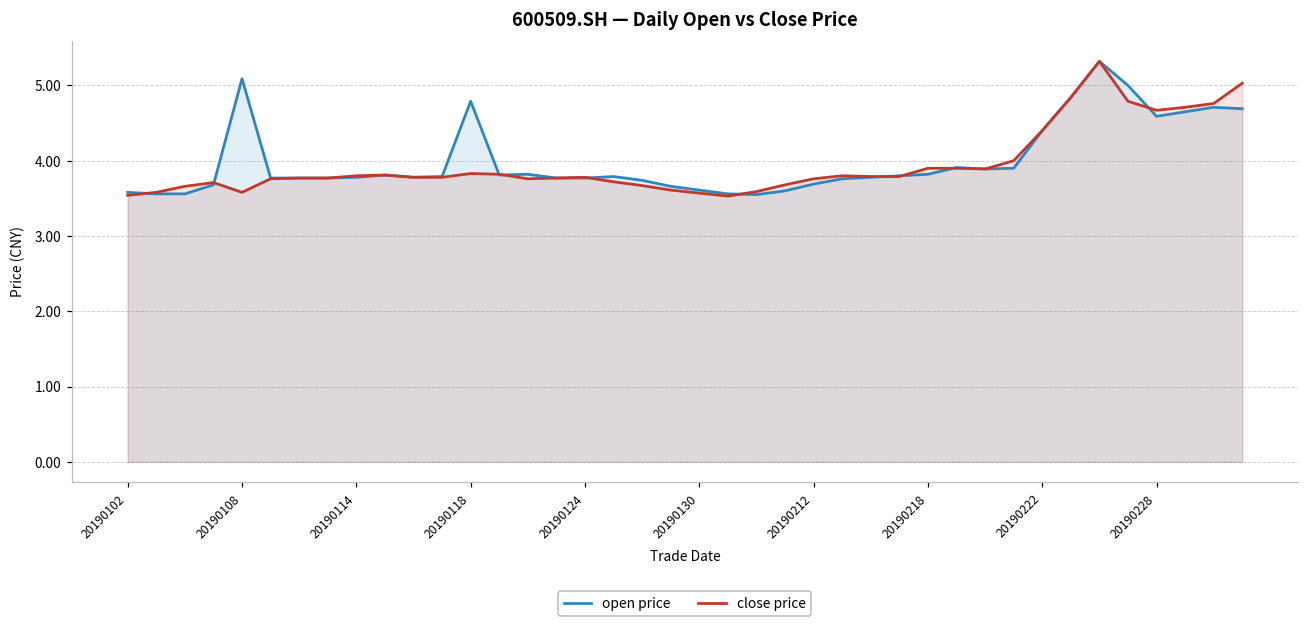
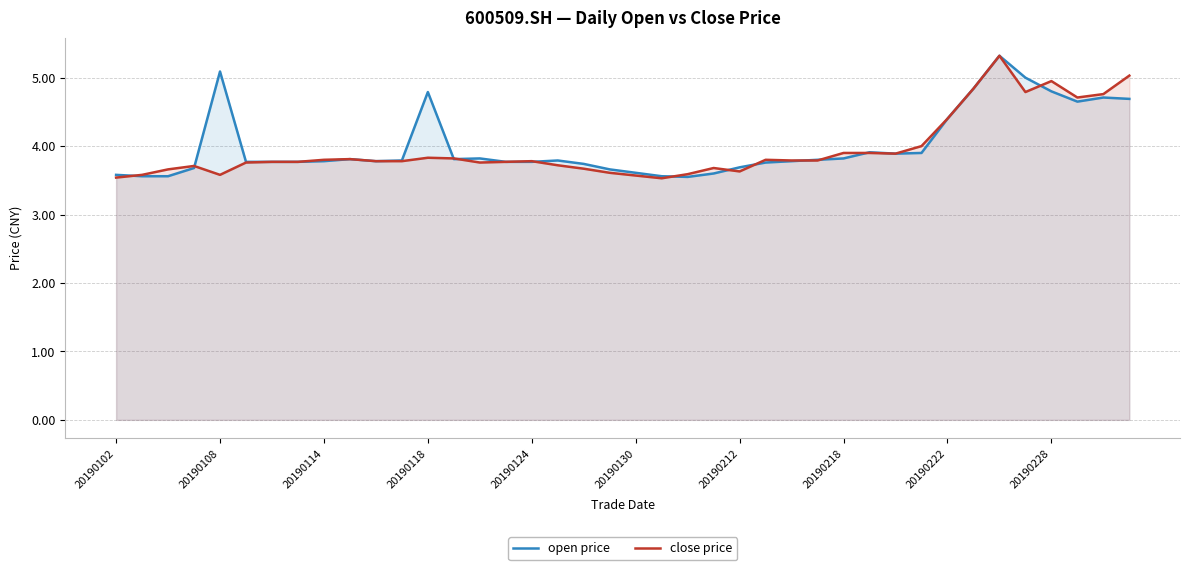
close price, 20190212: 3.8 -> 3.6
open price, 20190228: 4.6 -> 4.8
close price, 20190228: 4.7 -> 5.0
